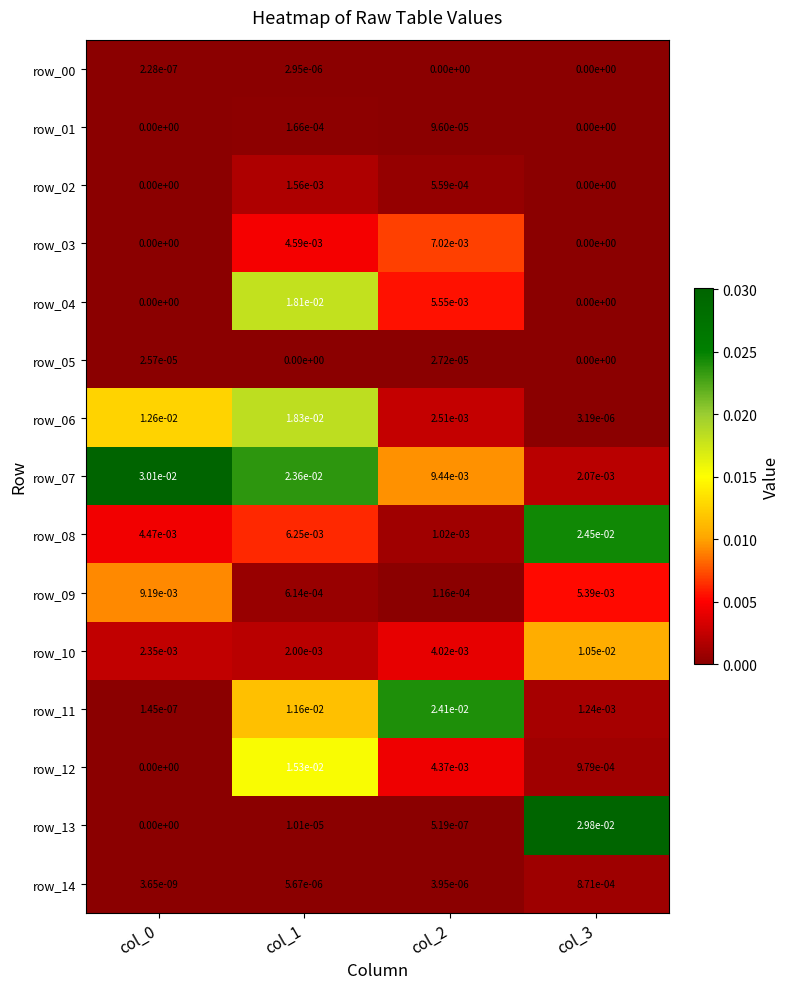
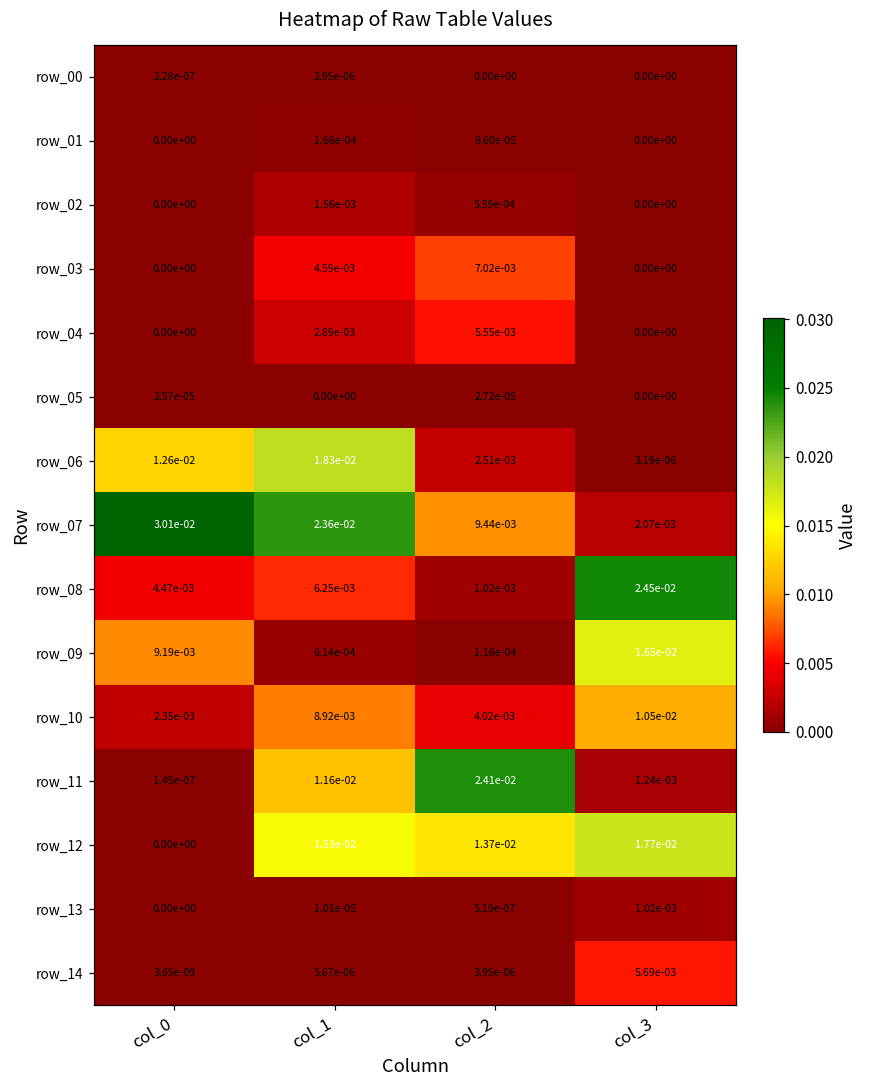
row_04, col_1: 1.81e-02 -> 2.89e-03
row_09, col_3: 5.39e-03 -> 1.65e-02
row_10, col_1: 2.00e-03 -> 8.92e-03
row_12, col_2: 4.37e-03 -> 1.37e-02
row_12, col_3: 9.79e-04 -> 1.77e-02
row_13, col_3: 2.98e-02 -> 1.02e-03
row_14, col_3: 8.71e-04 -> 5.69e-03
